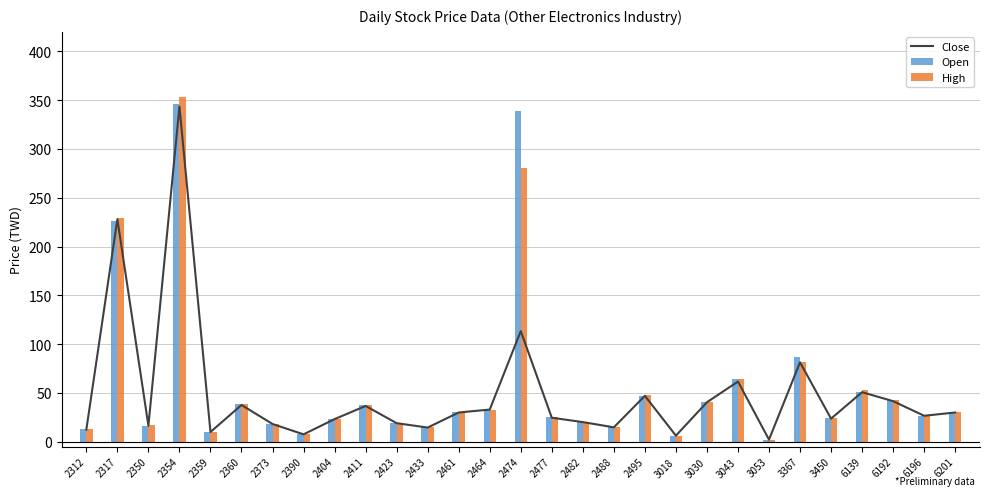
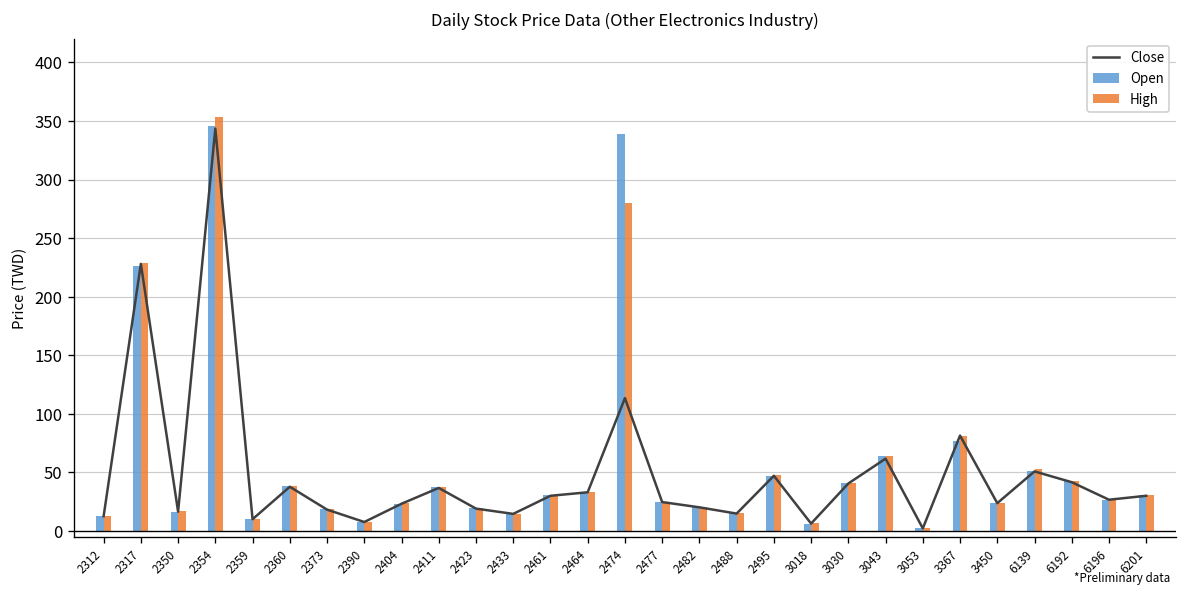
Open, 3367: 90 -> 80
